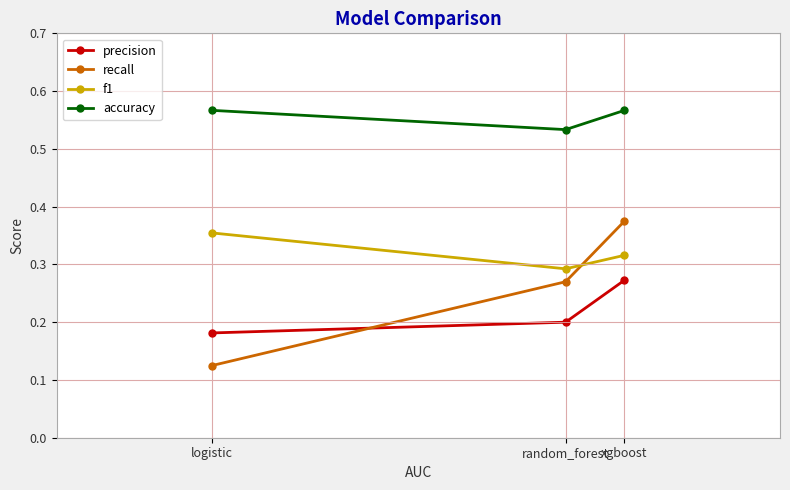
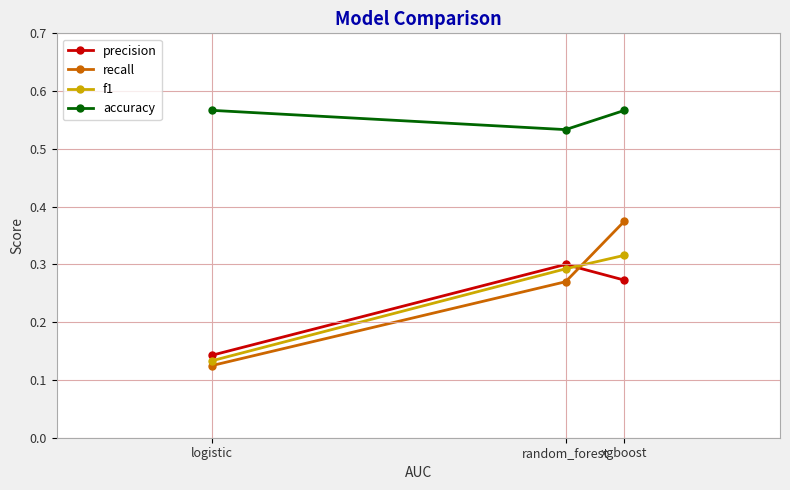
precision, logistic: 0.18 -> 0.14
f1, logistic: 0.35 -> 0.13
precision, random_forest: 0.2 -> 0.3
